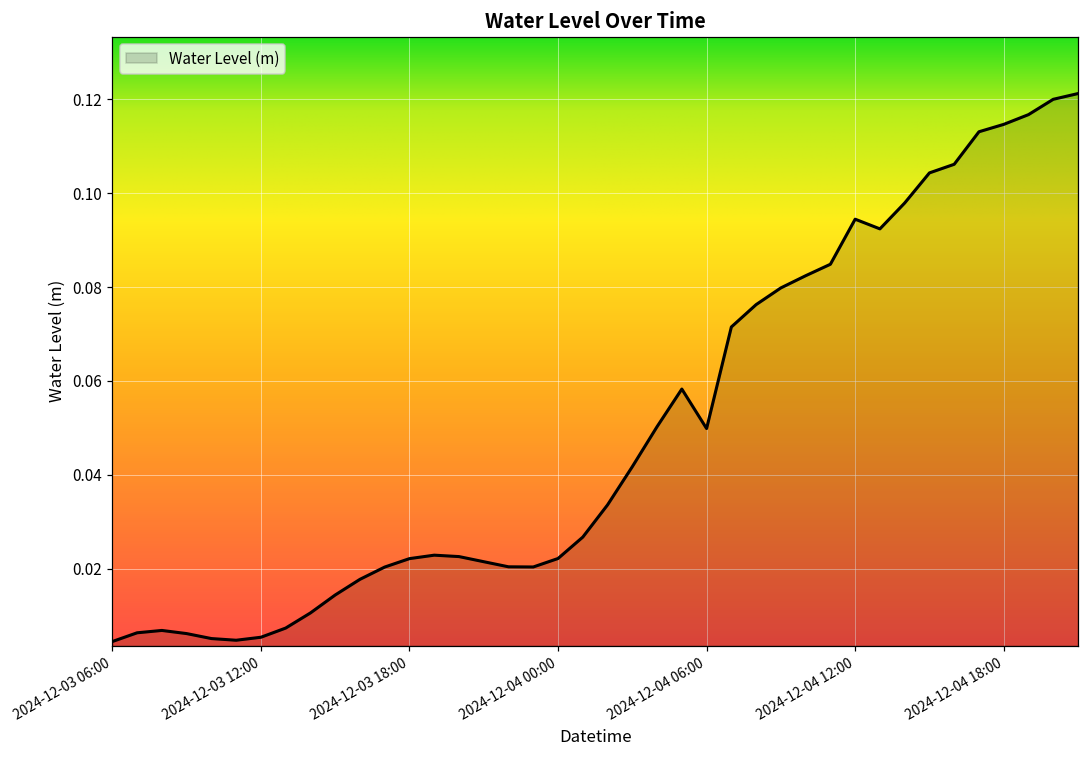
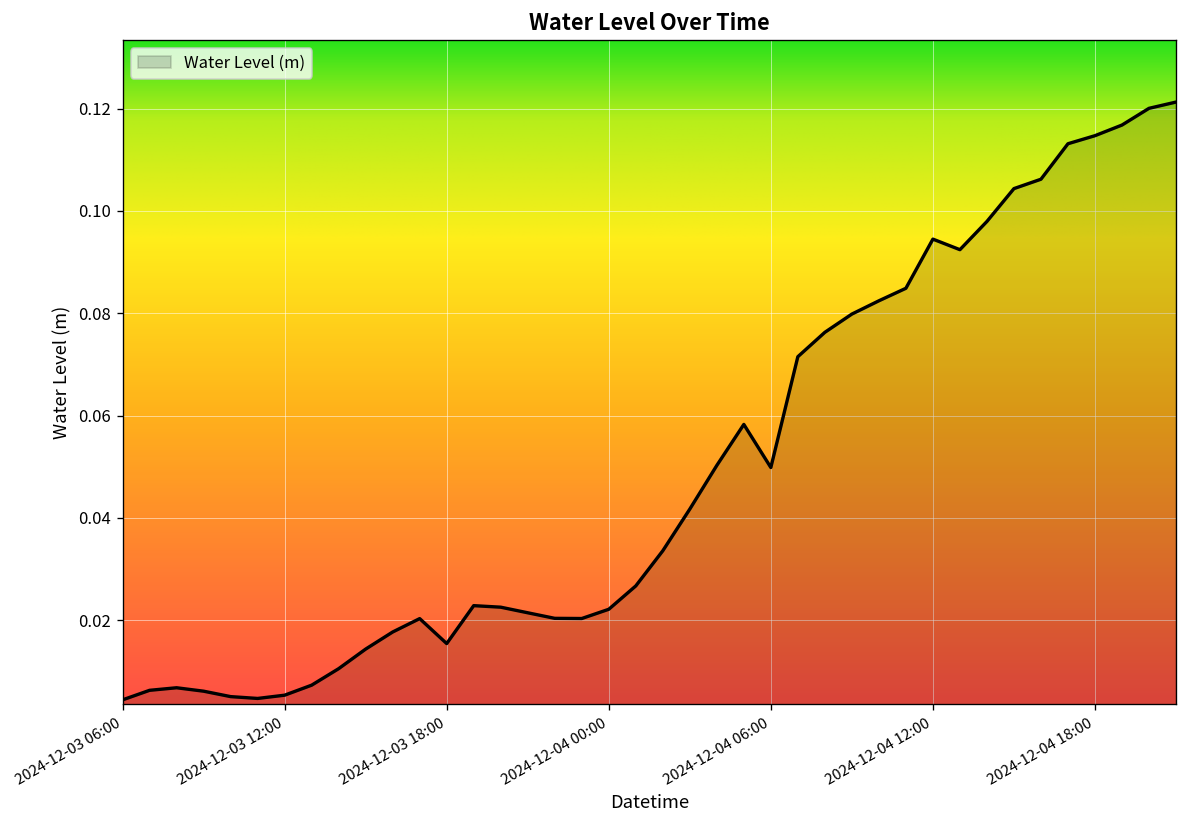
2024-12-03 18:00: 0.022 -> 0.015
